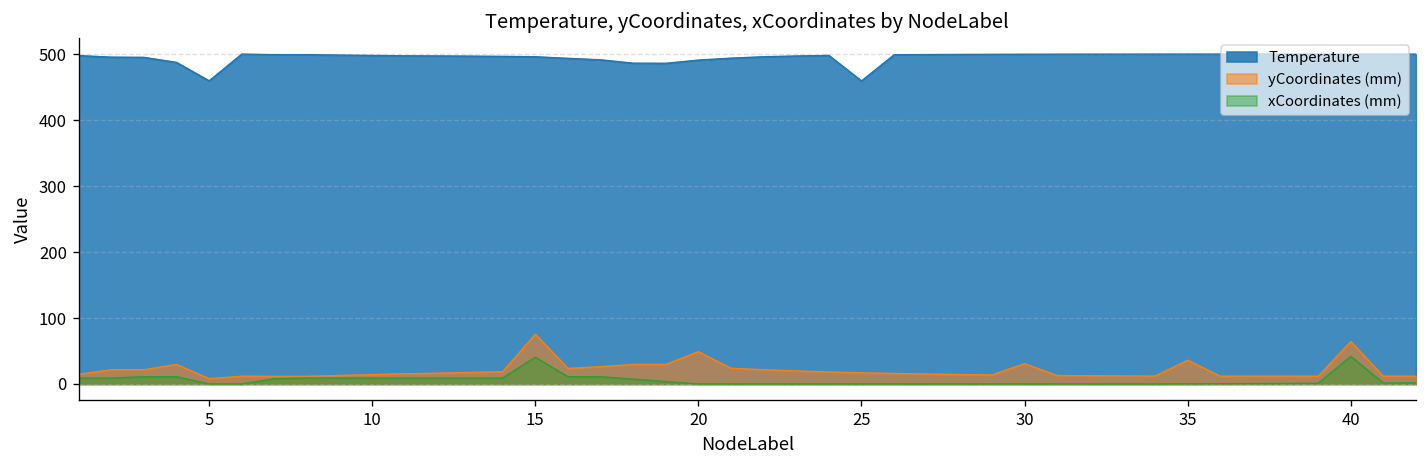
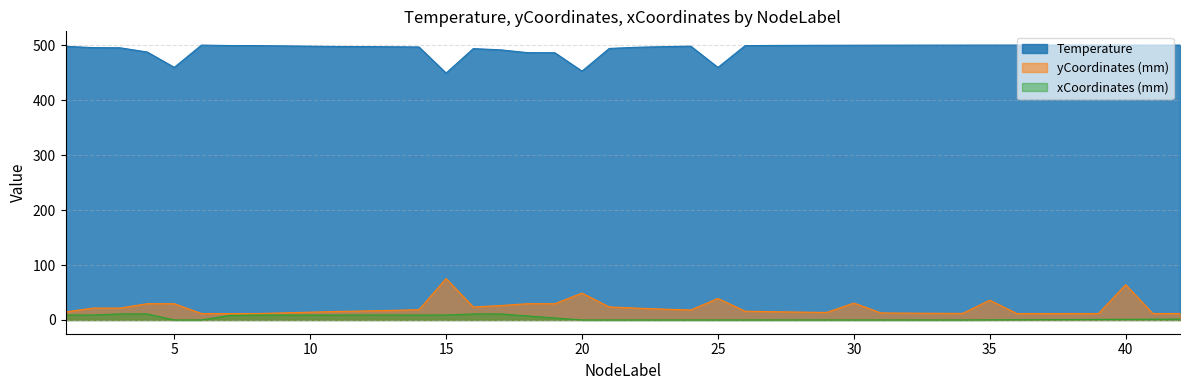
yCoordinates (mm), 5: 10 -> 30
Temperature, 15: 500 -> 450
xCoordinates (mm), 15: 40 -> 10
Temperature, 20: 490 -> 450
yCoordinates (mm), 25: 20 -> 40
xCoordinates (mm), 40: 40 -> 0
